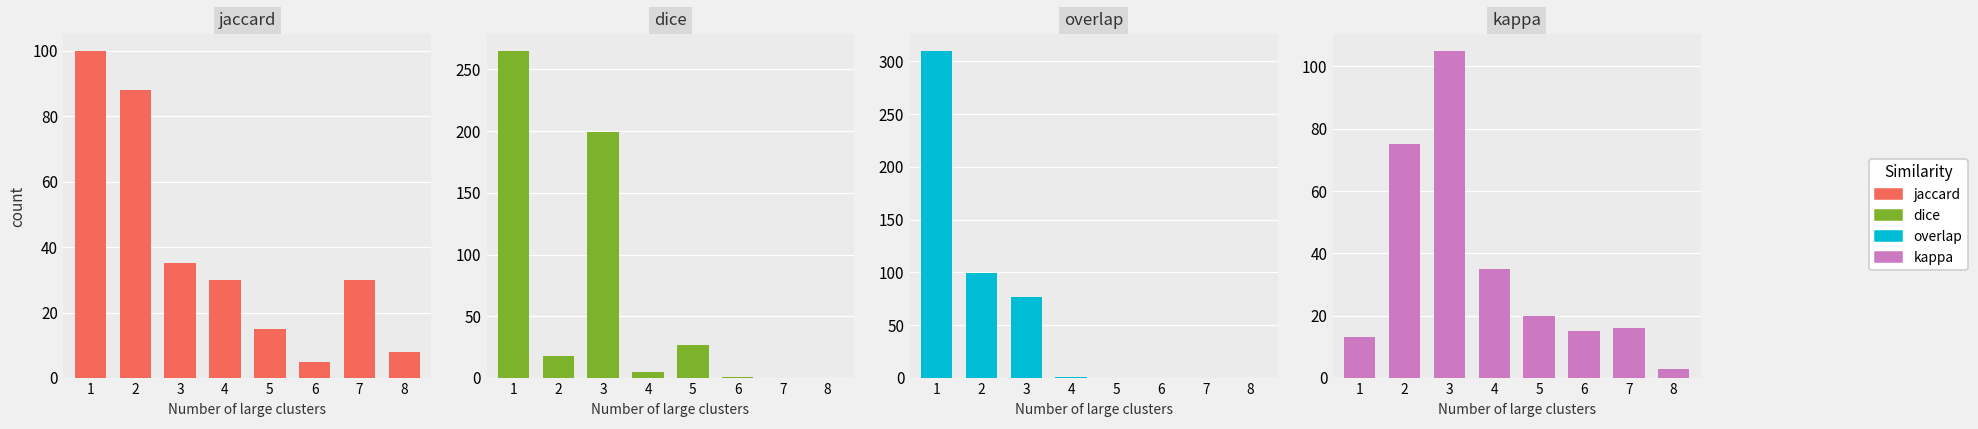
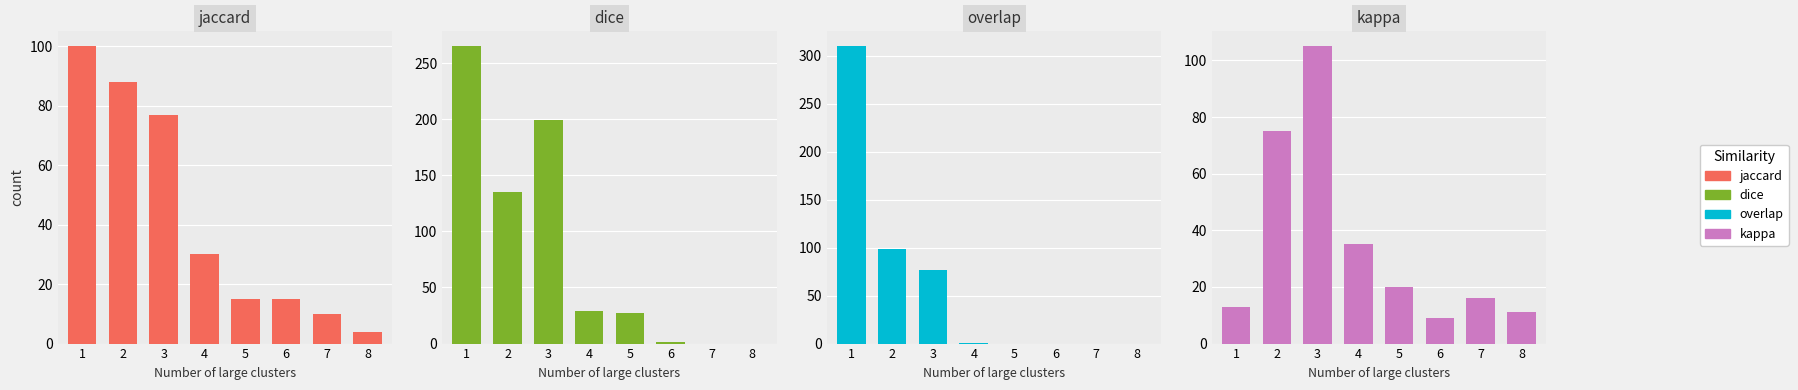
jaccard, 3: 35 -> 77
jaccard, 6: 5 -> 15
jaccard, 7: 30 -> 10
jaccard, 8: 8 -> 4
dice, 2: 18 -> 135
dice, 4: 5 -> 29
kappa, 6: 15 -> 9
kappa, 8: 3 -> 11
